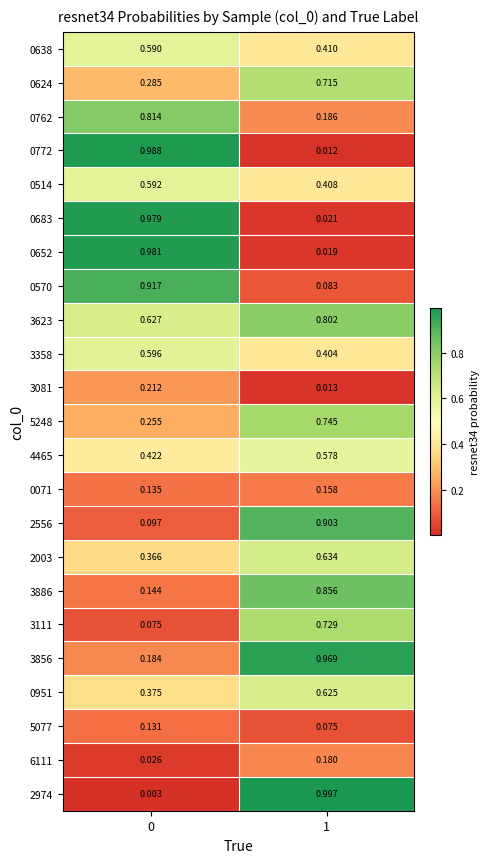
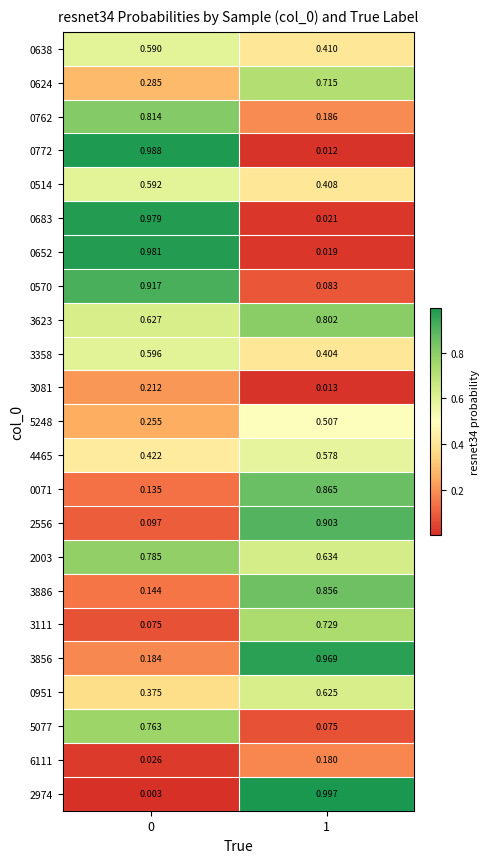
5248, 1: 0.745 -> 0.507
0071, 1: 0.158 -> 0.865
2003, 0: 0.366 -> 0.785
5077, 0: 0.131 -> 0.763
